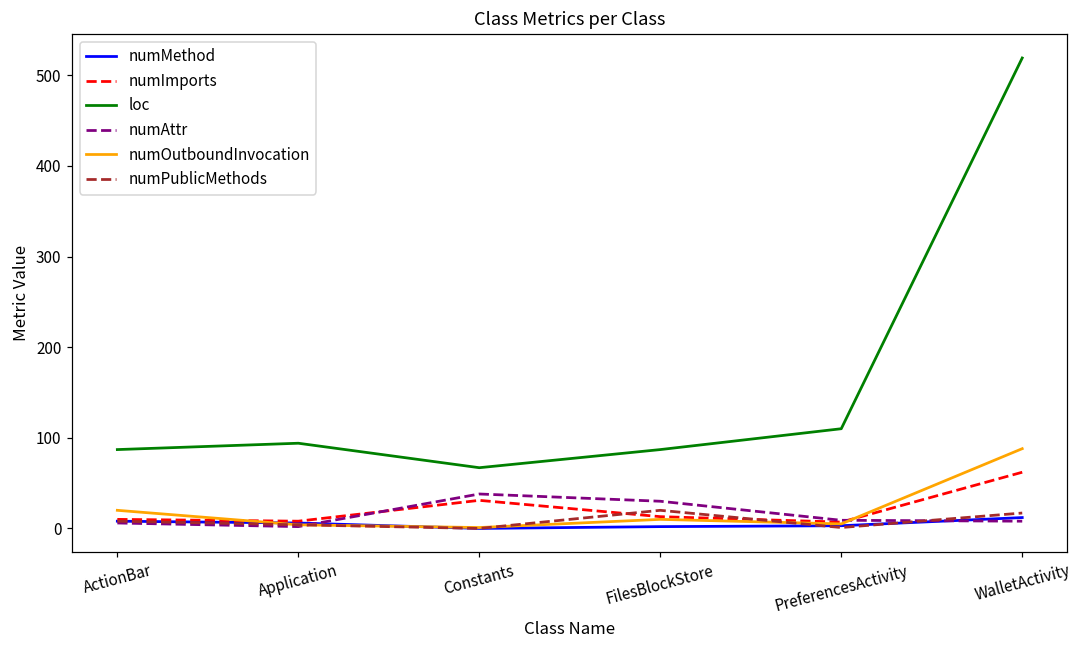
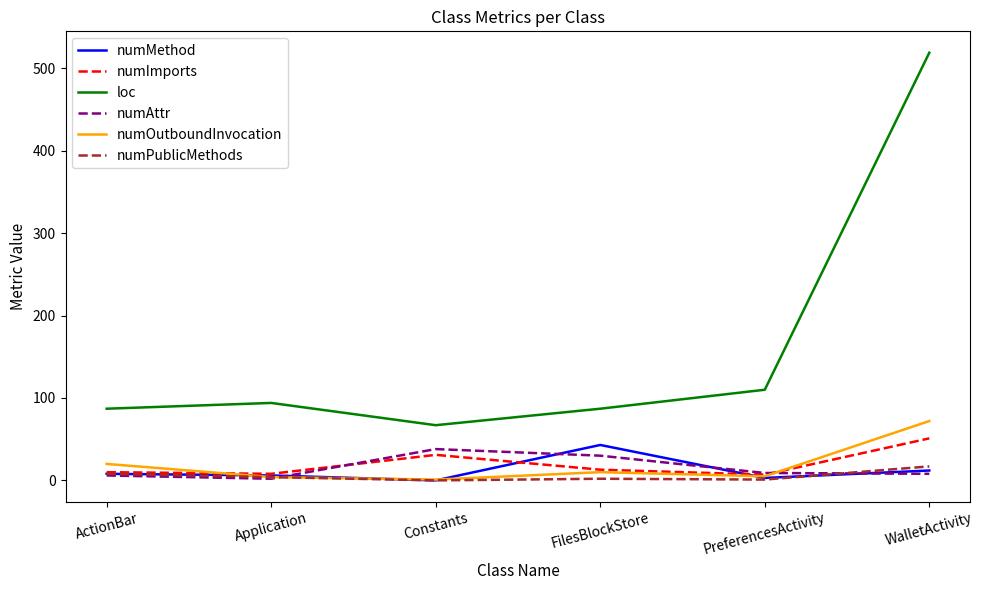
numMethod, FilesBlockStore: 0 -> 40
numPublicMethods, FilesBlockStore: 20 -> 0
numImports, WalletActivity: 60 -> 50
numOutboundInvocation, WalletActivity: 90 -> 70
